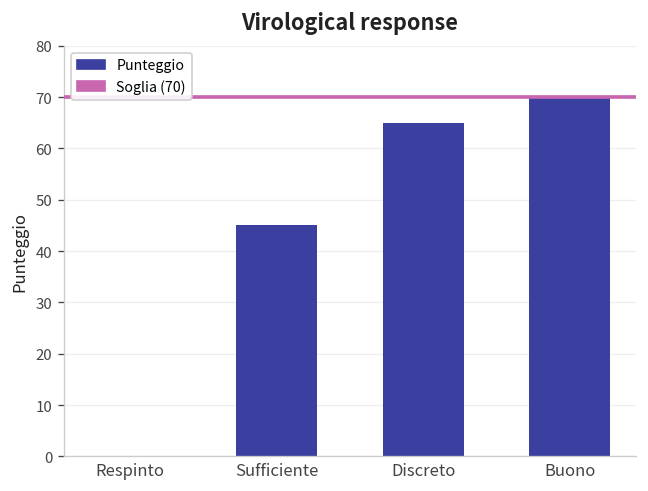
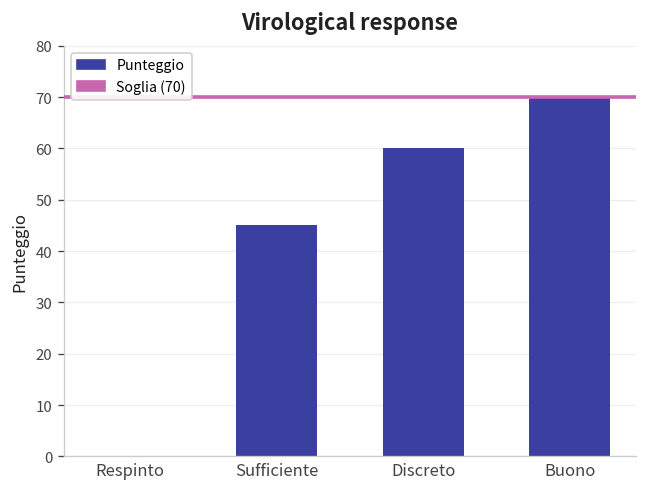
Discreto: 65 -> 60
